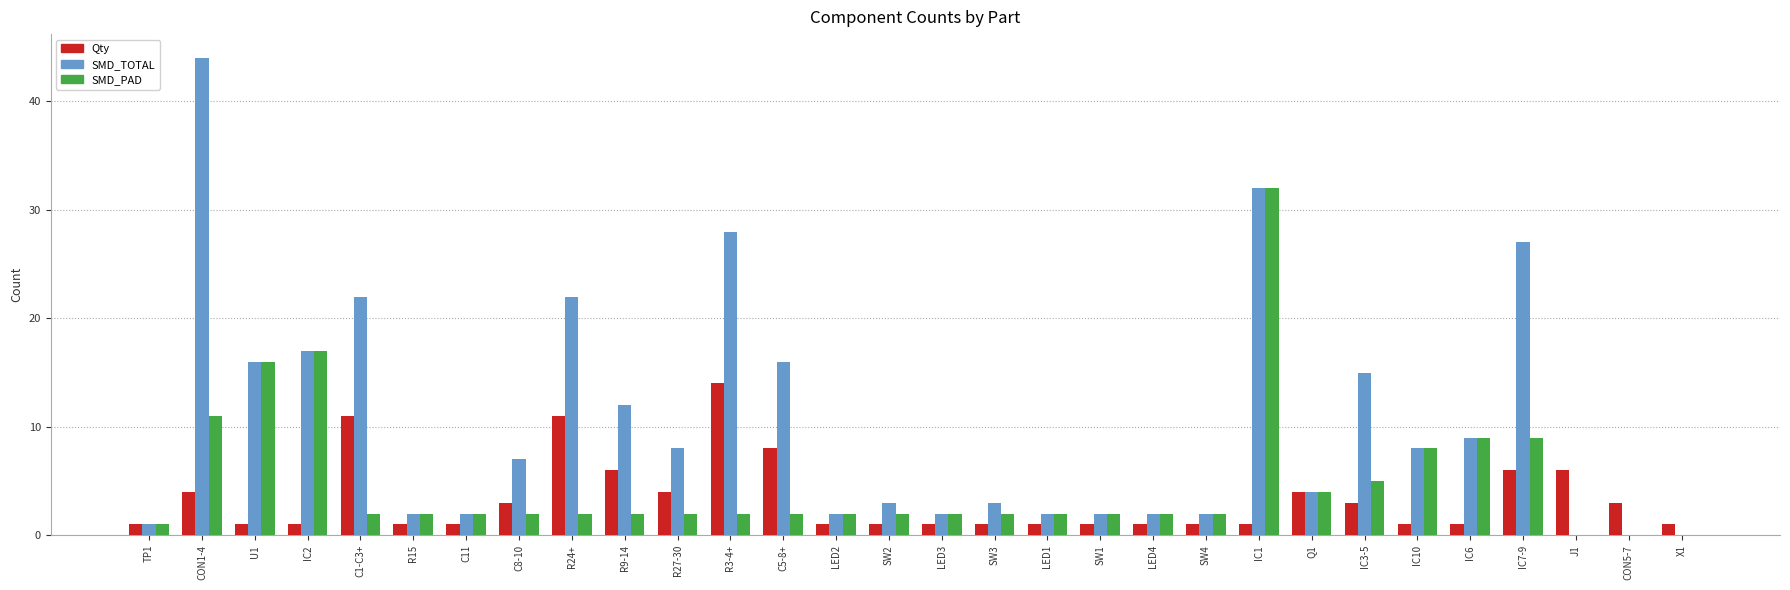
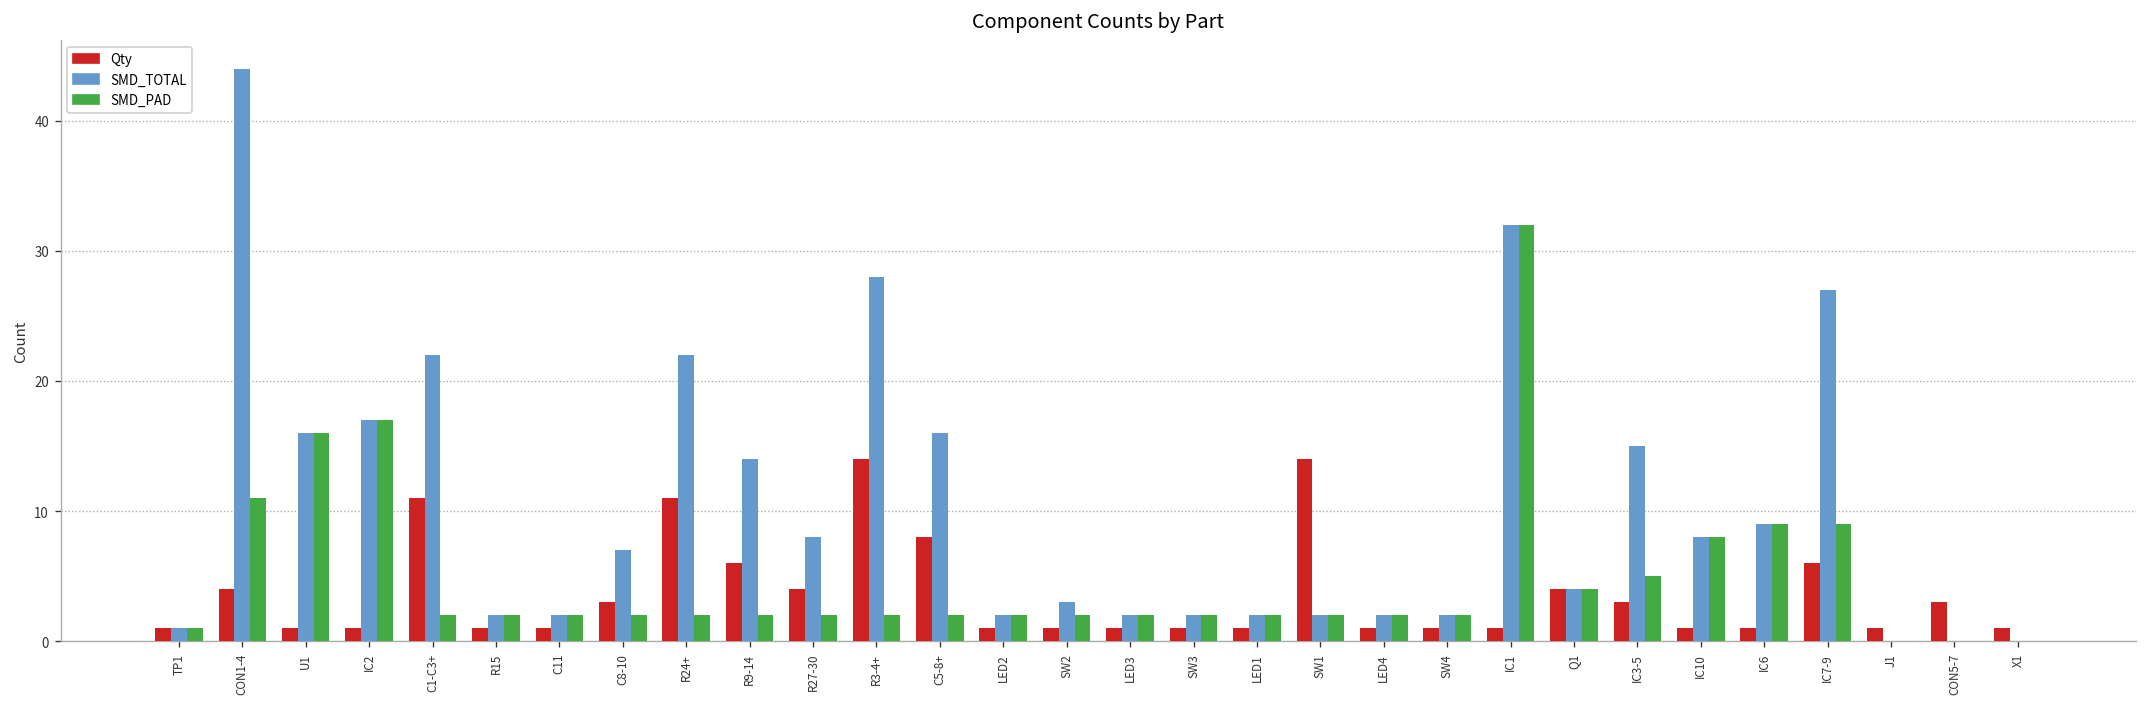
SMD_TOTAL, R9-14: 12 -> 14
SMD_TOTAL, SW3: 3 -> 2
Qty, SW1: 1 -> 14
Qty, J1: 6 -> 1
